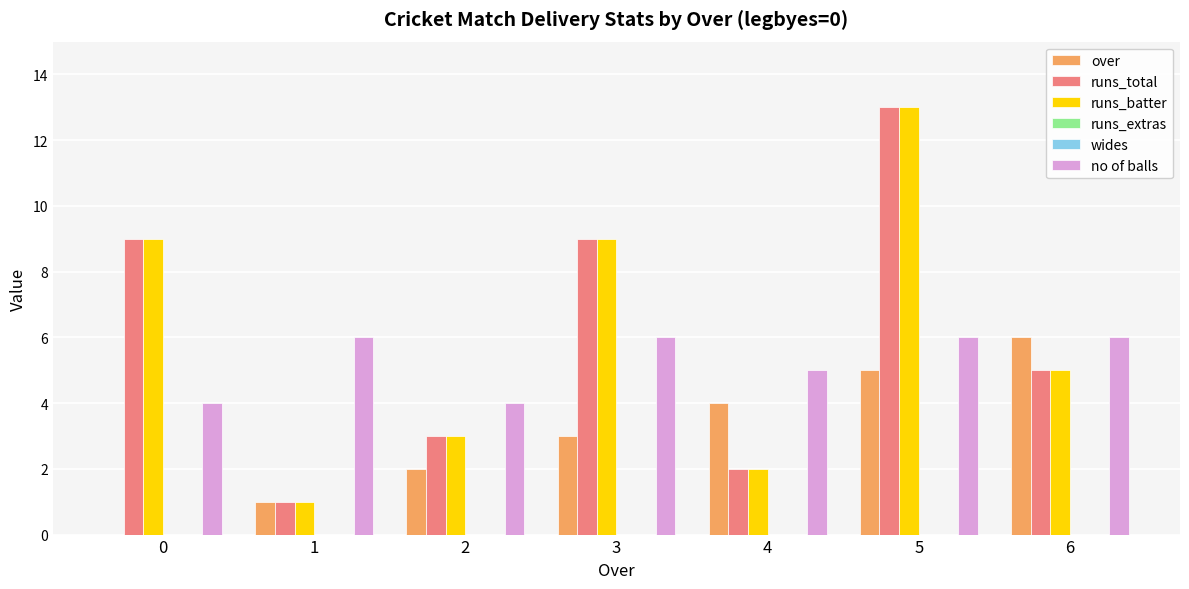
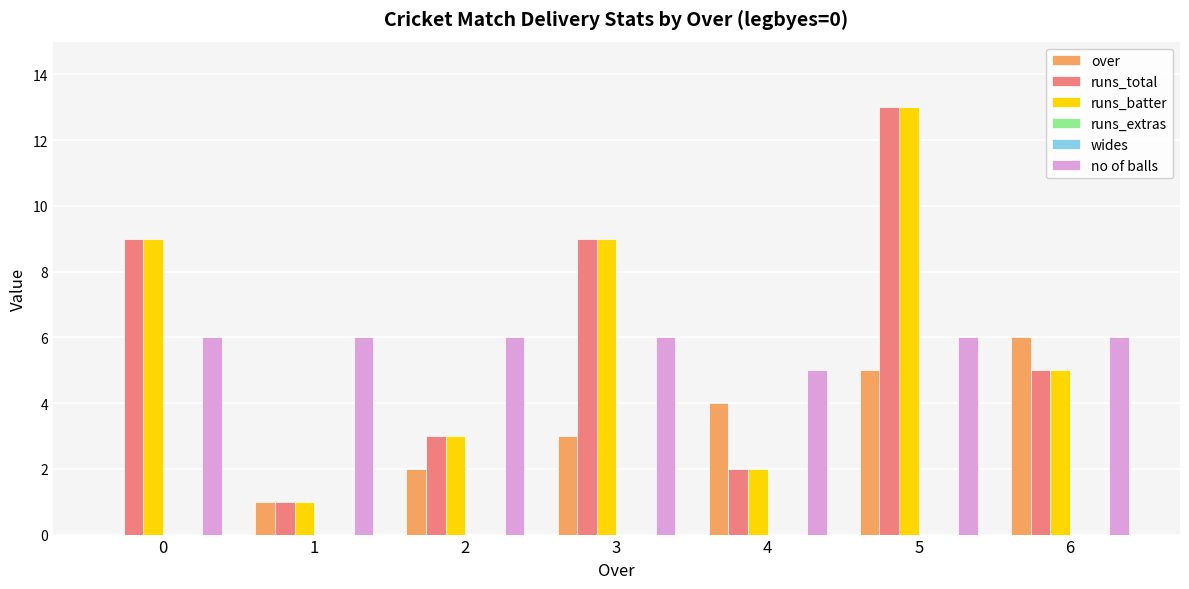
no of balls, 0: 4 -> 6
no of balls, 2: 4 -> 6
